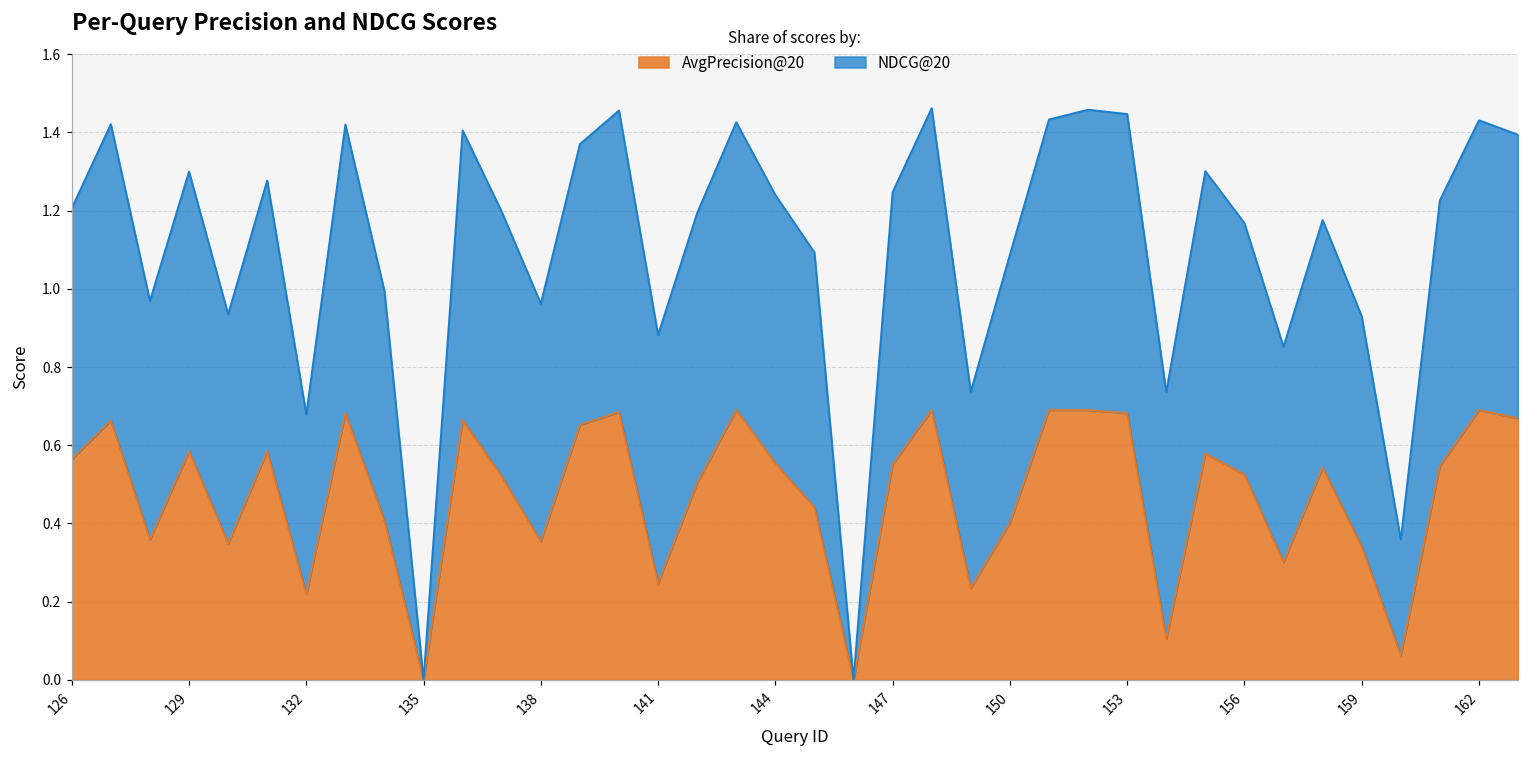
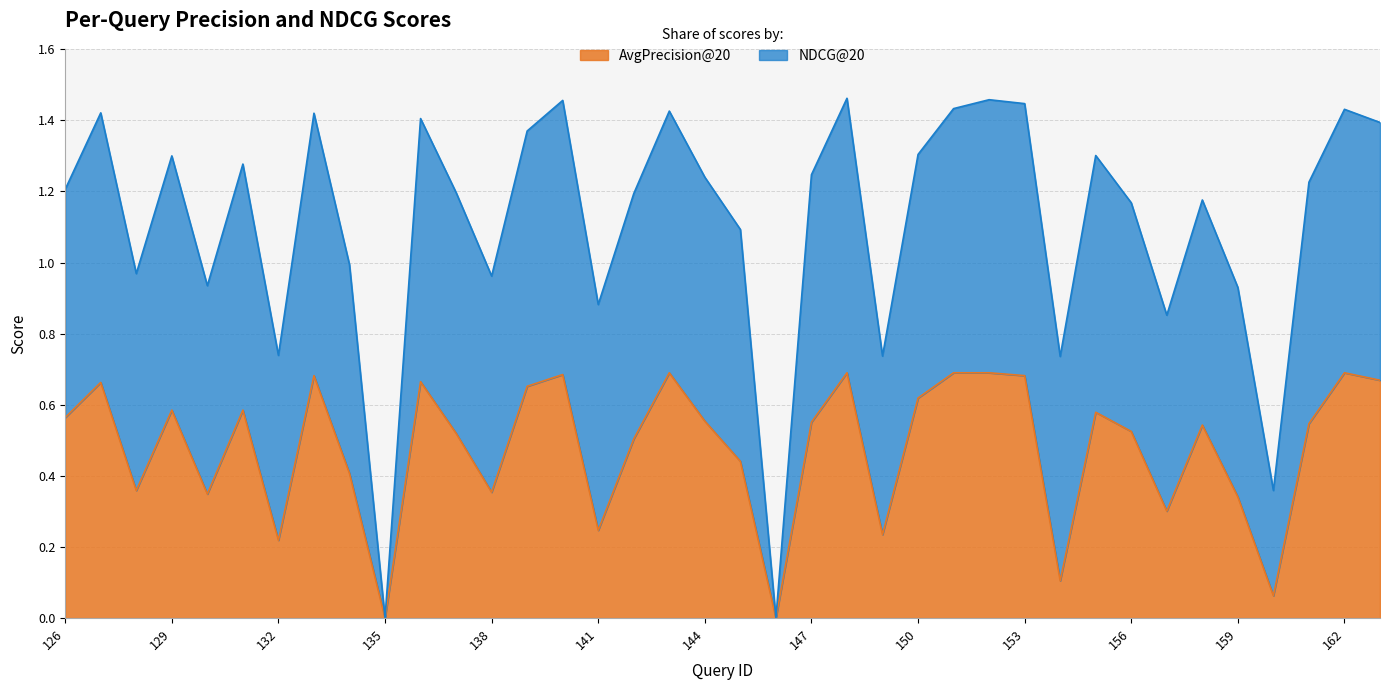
NDCG@20, 132: 0.46 -> 0.52
AvgPrecision@20, 150: 0.40 -> 0.62
